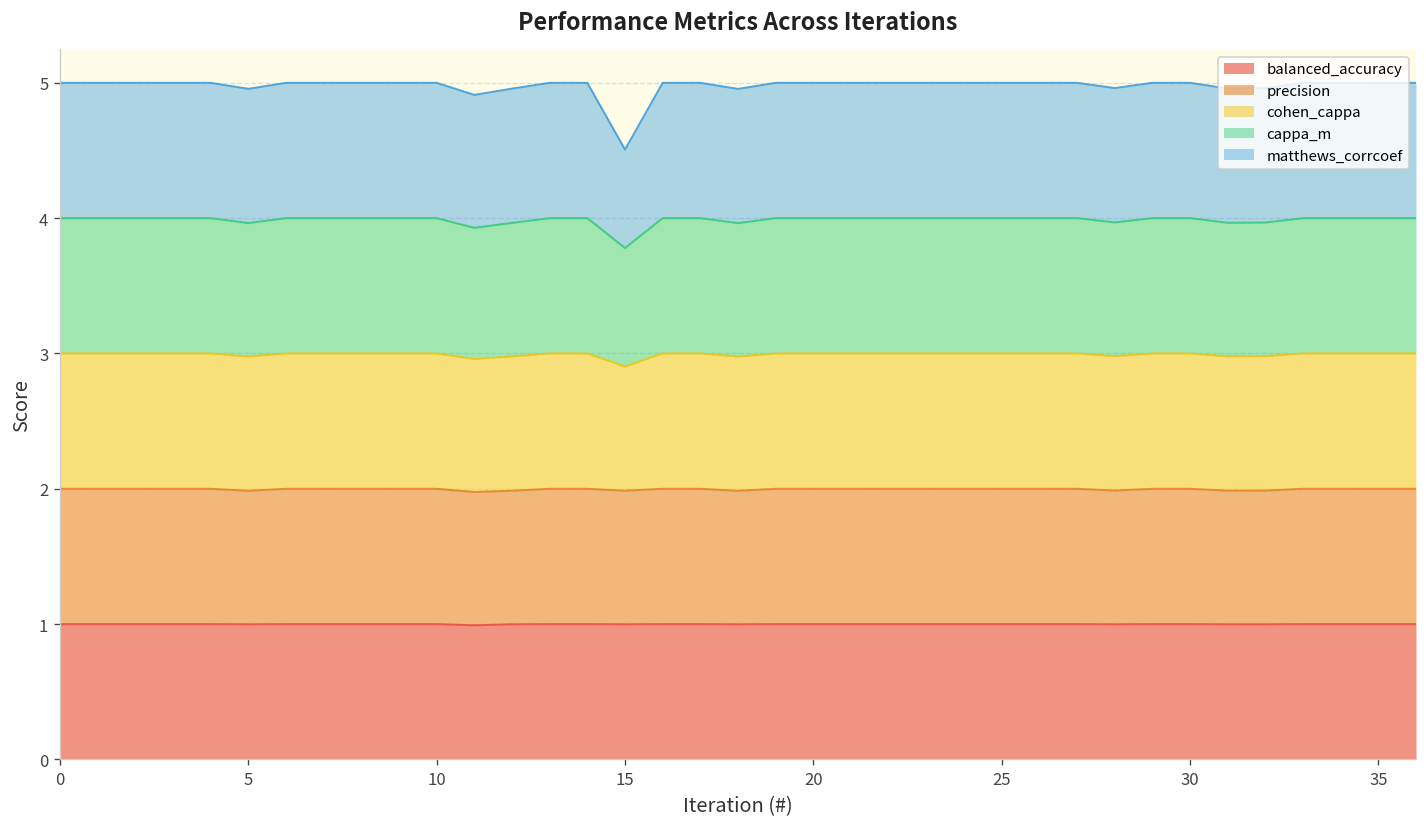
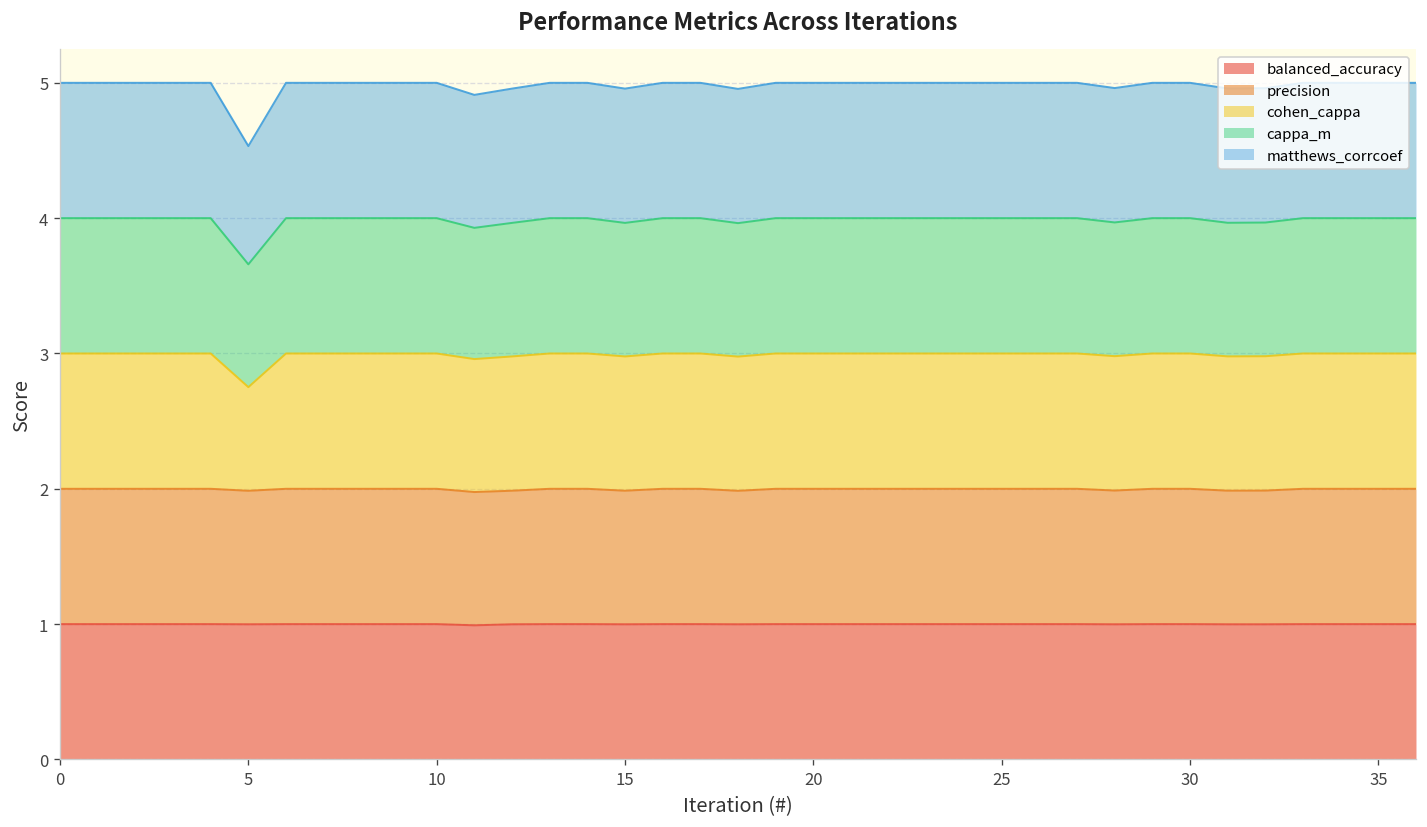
cohen_cappa, 5: 0.99 -> 0.77
cappa_m, 5: 0.99 -> 0.91
matthews_corrcoef, 5: 0.99 -> 0.87
cohen_cappa, 15: 0.92 -> 0.99
cappa_m, 15: 0.87 -> 0.99
matthews_corrcoef, 15: 0.73 -> 0.99
